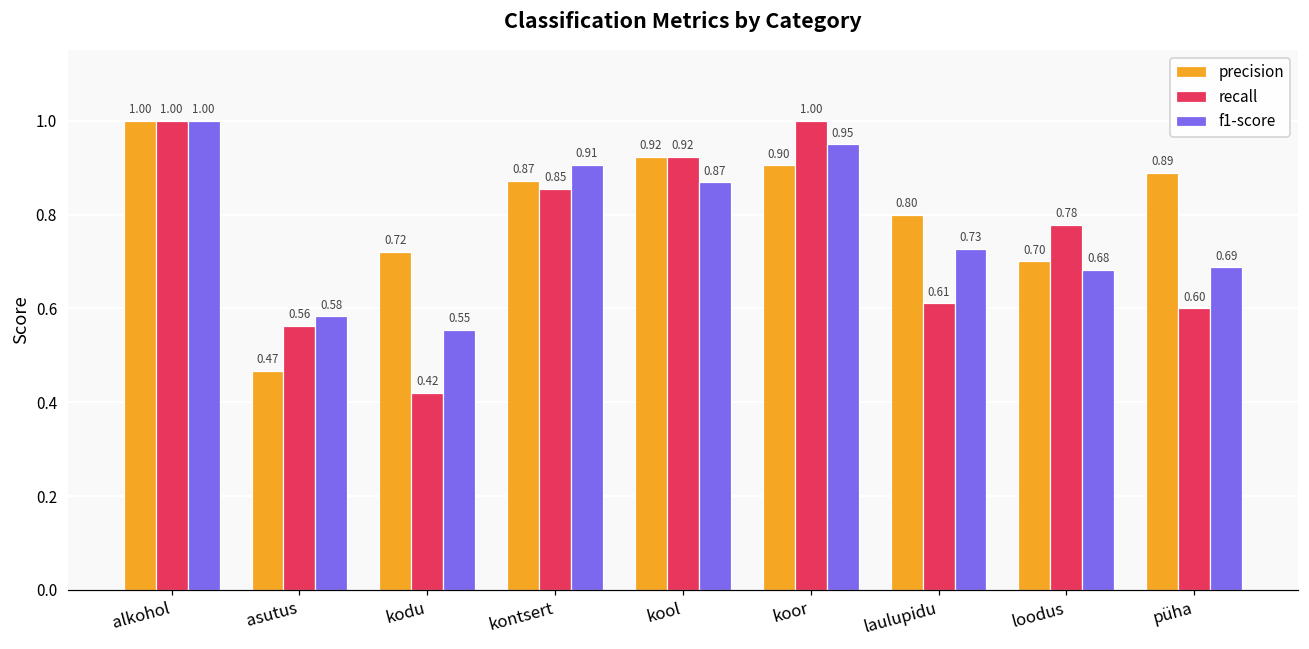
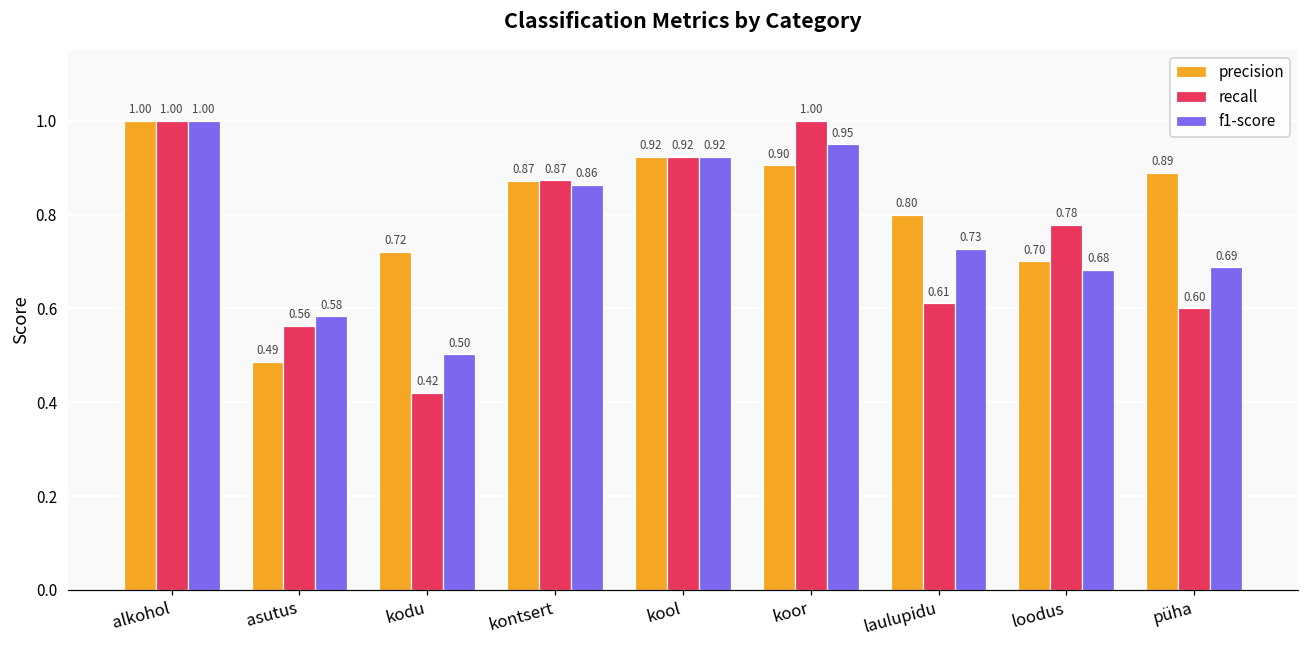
precision, asutus: 0.47 -> 0.49
f1-score, kodu: 0.55 -> 0.50
recall, kontsert: 0.85 -> 0.87
f1-score, kontsert: 0.91 -> 0.86
f1-score, kool: 0.87 -> 0.92
